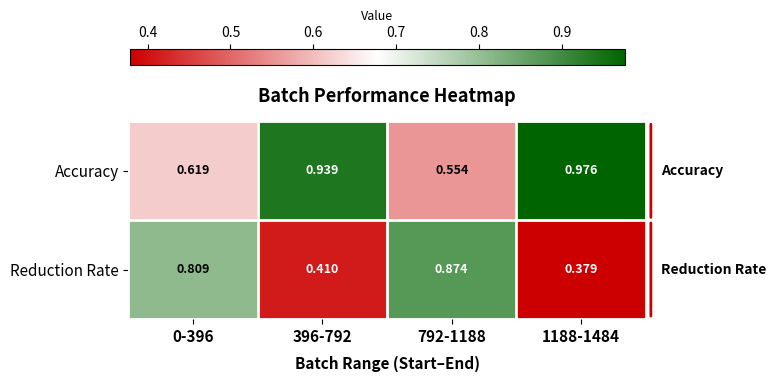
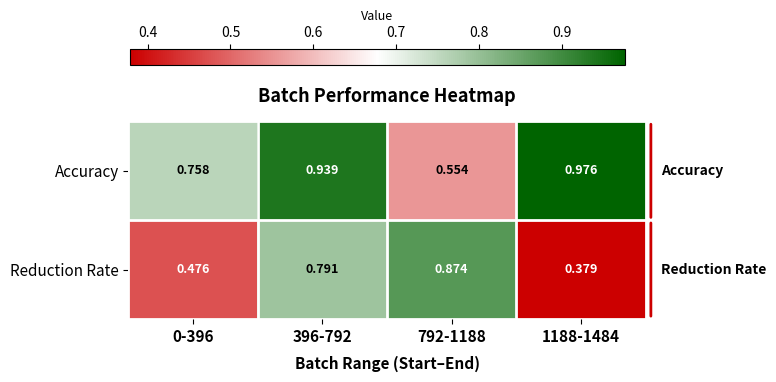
Accuracy, 0-396: 0.619 -> 0.758
Reduction Rate, 0-396: 0.809 -> 0.476
Reduction Rate, 396-792: 0.410 -> 0.791
